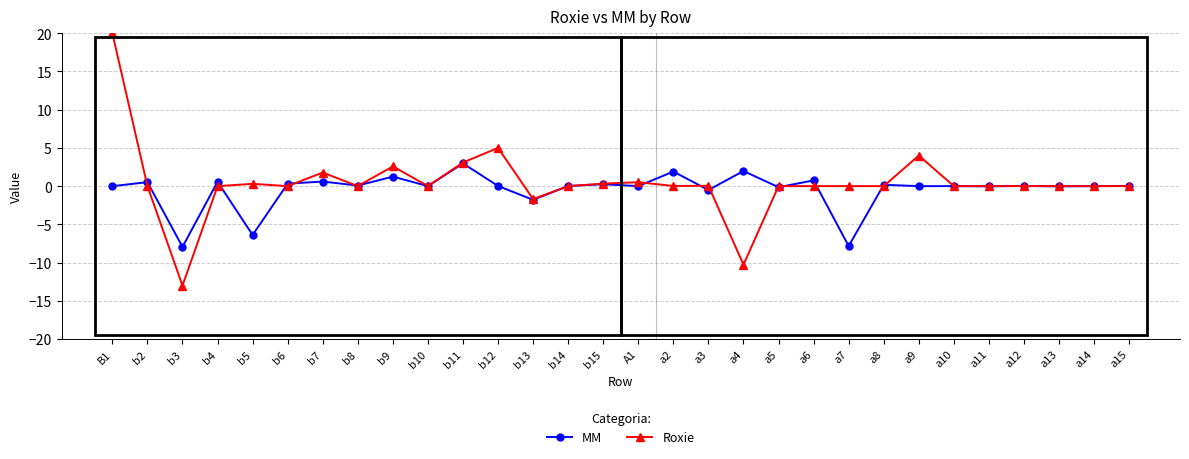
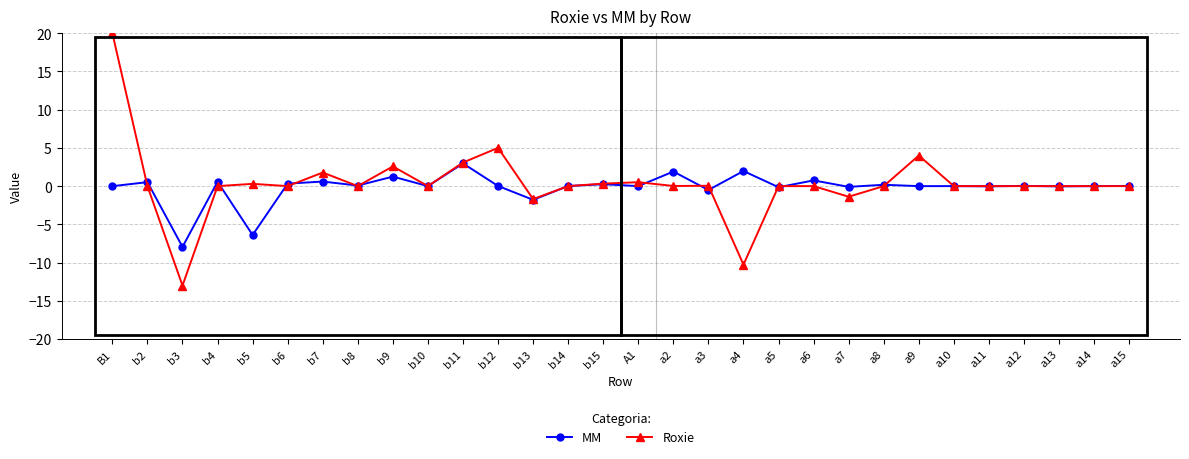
MM, a7: -8 -> 0
Roxie, a7: 0 -> -1
